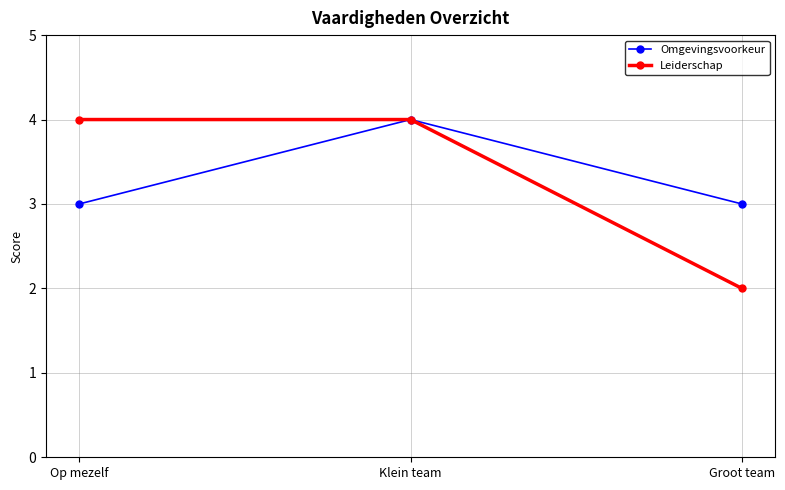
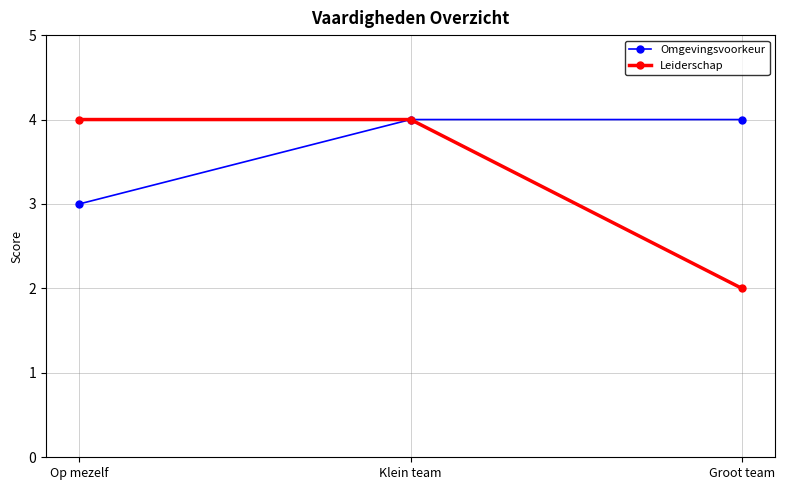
Omgevingsvoorkeur, Groot team: 3 -> 4
